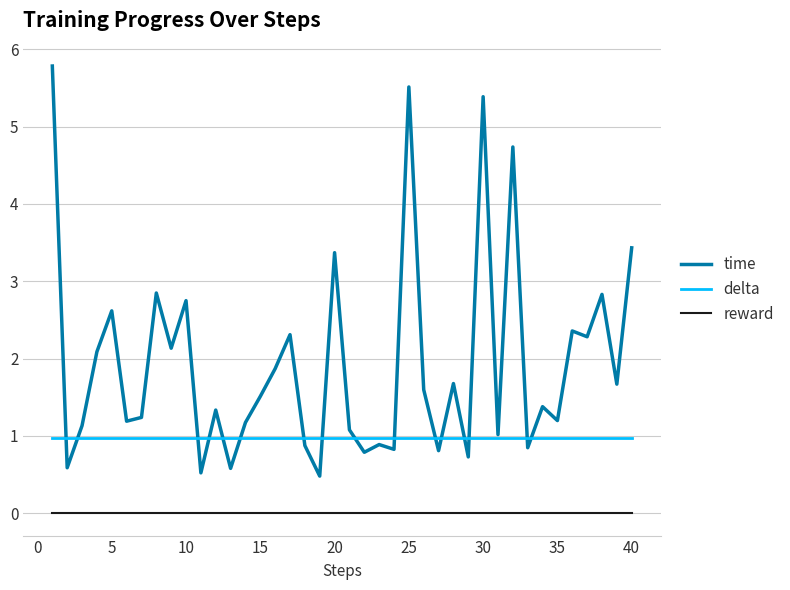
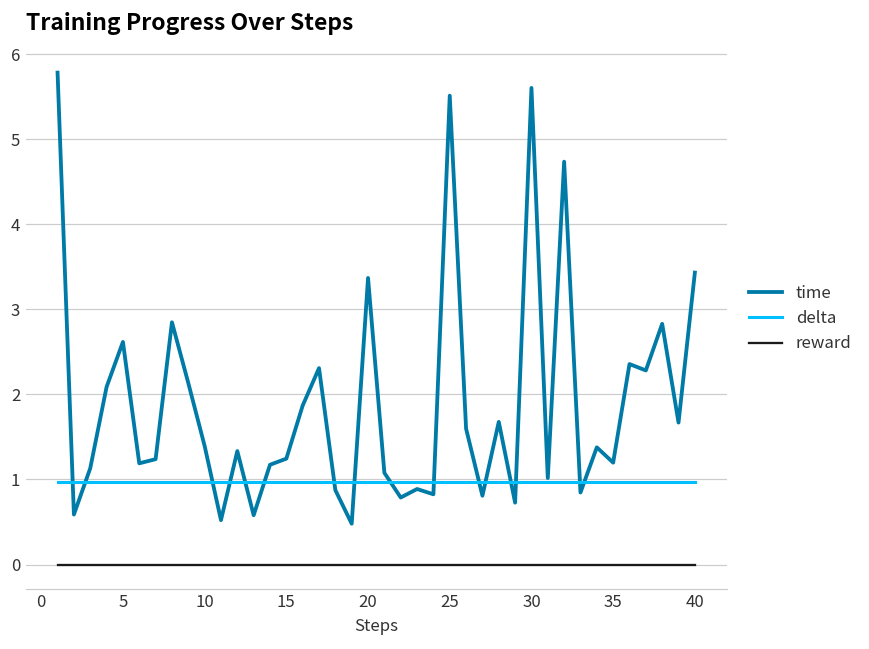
time, 10: 2.7 -> 1.4
time, 15: 1.5 -> 1.2
time, 30: 5.4 -> 5.6
